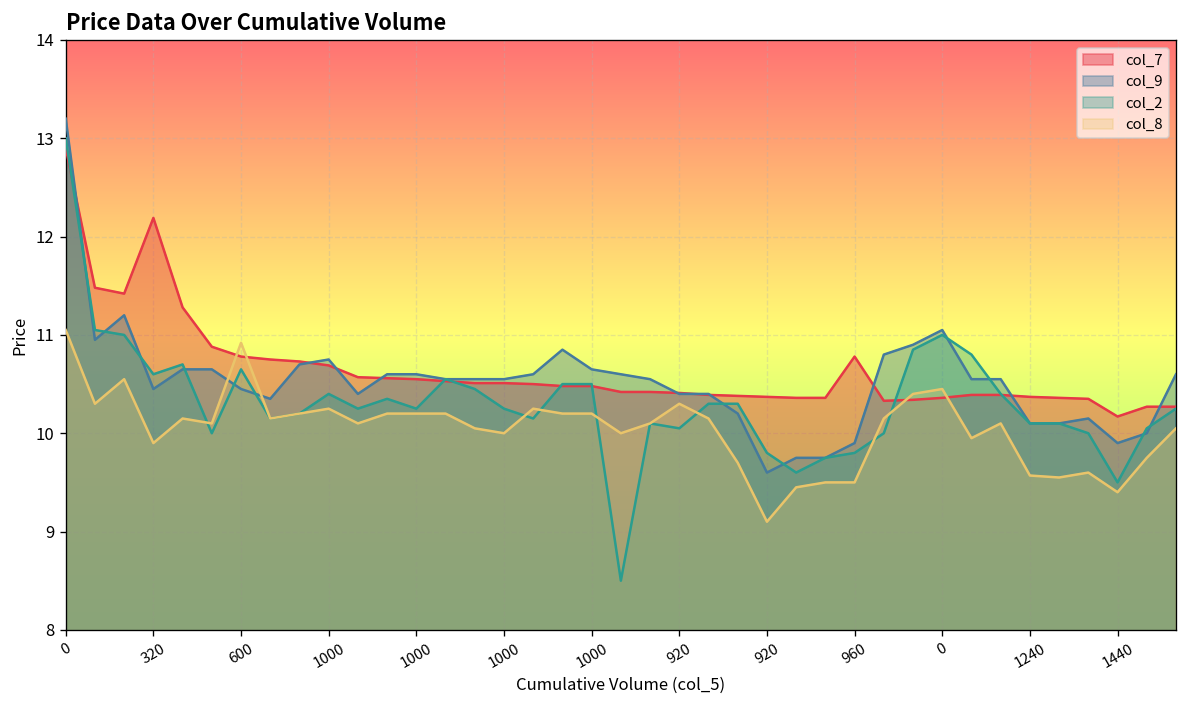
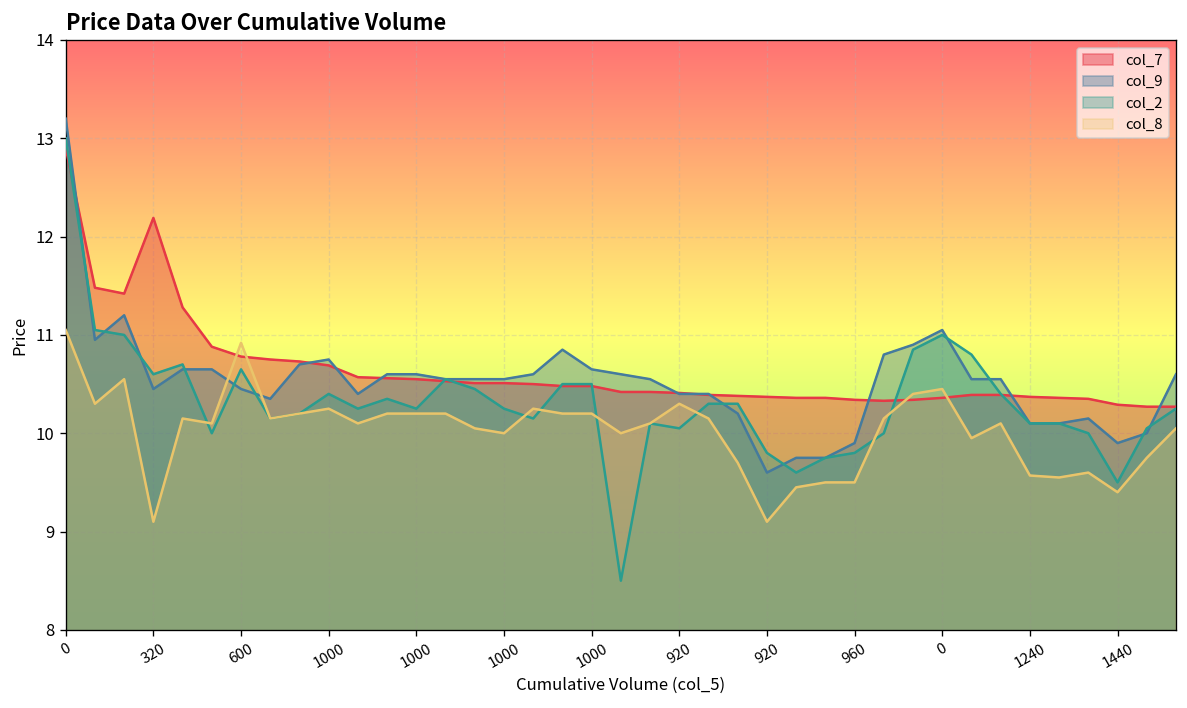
col_8, 320: 9.9 -> 9.1
col_7, 960: 10.8 -> 10.3
col_7, 1440: 10.2 -> 10.3
